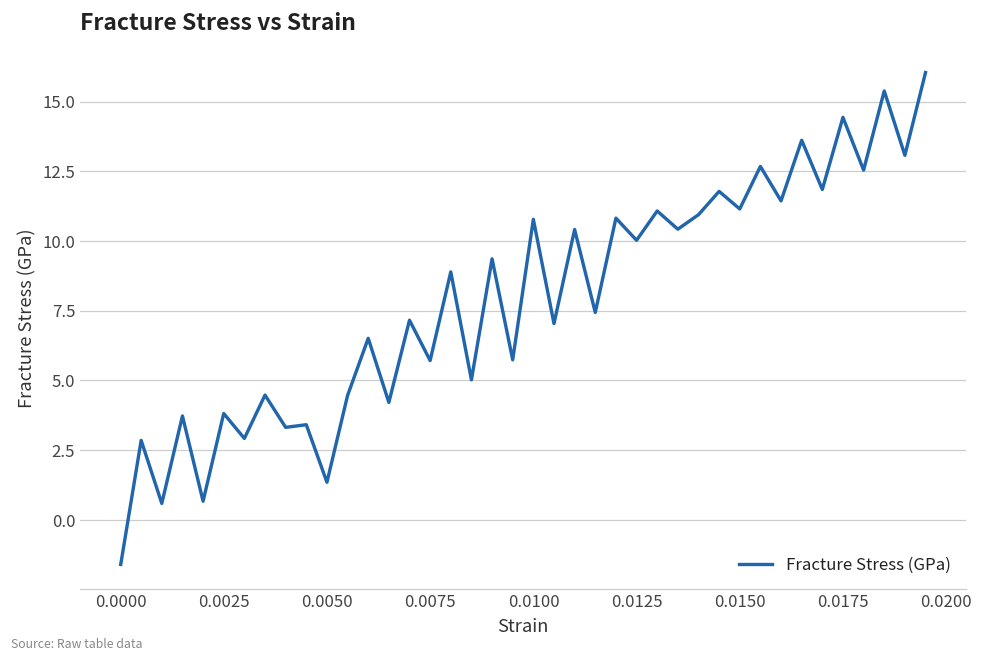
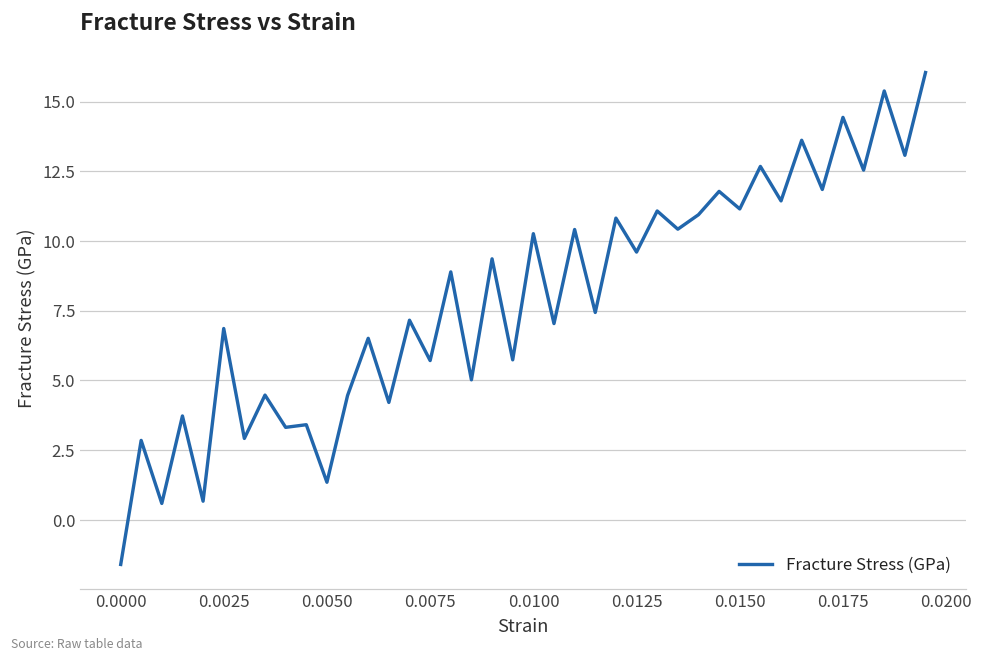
0.0025: 3.8 -> 6.9
0.0100: 10.8 -> 10.3
0.0125: 10.0 -> 9.6
